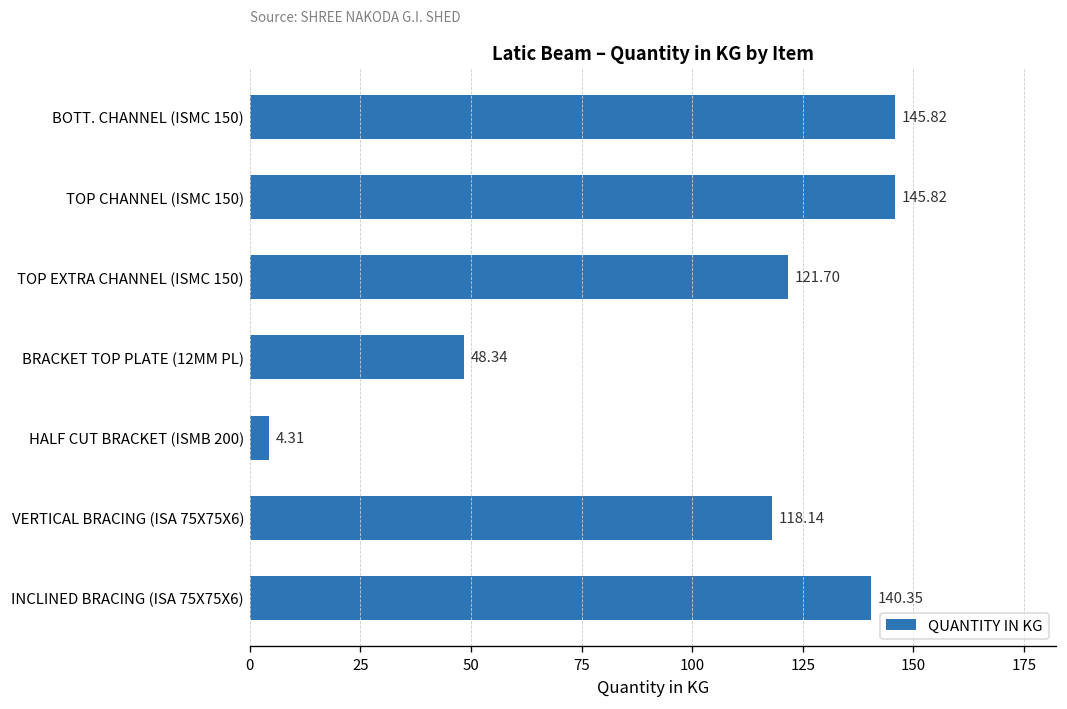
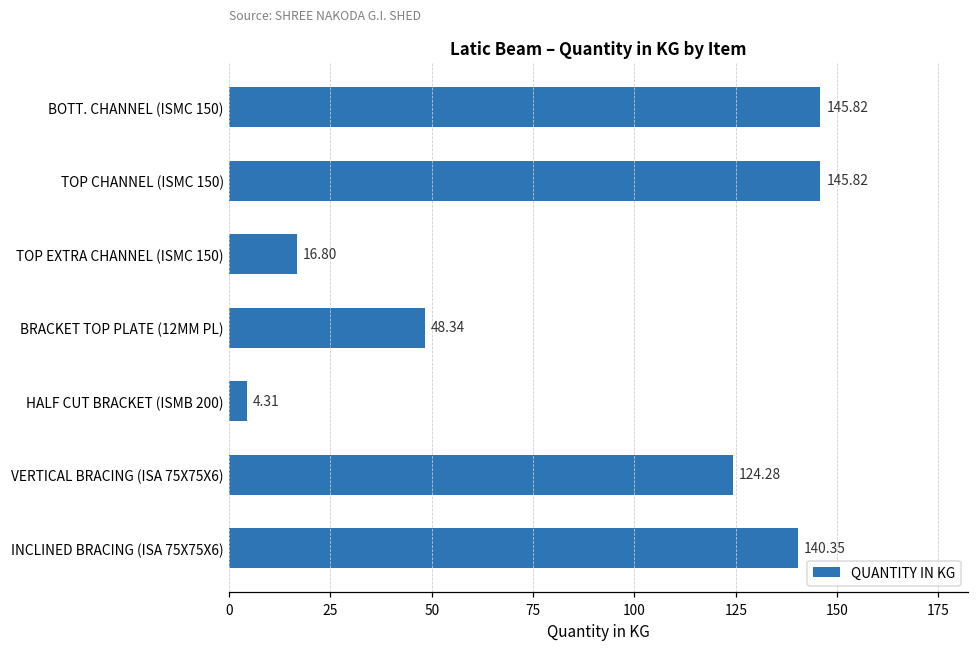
TOP EXTRA CHANNEL (ISMC 150): 121.70 -> 16.80
VERTICAL BRACING (ISA 75X75X6): 118.14 -> 124.28
